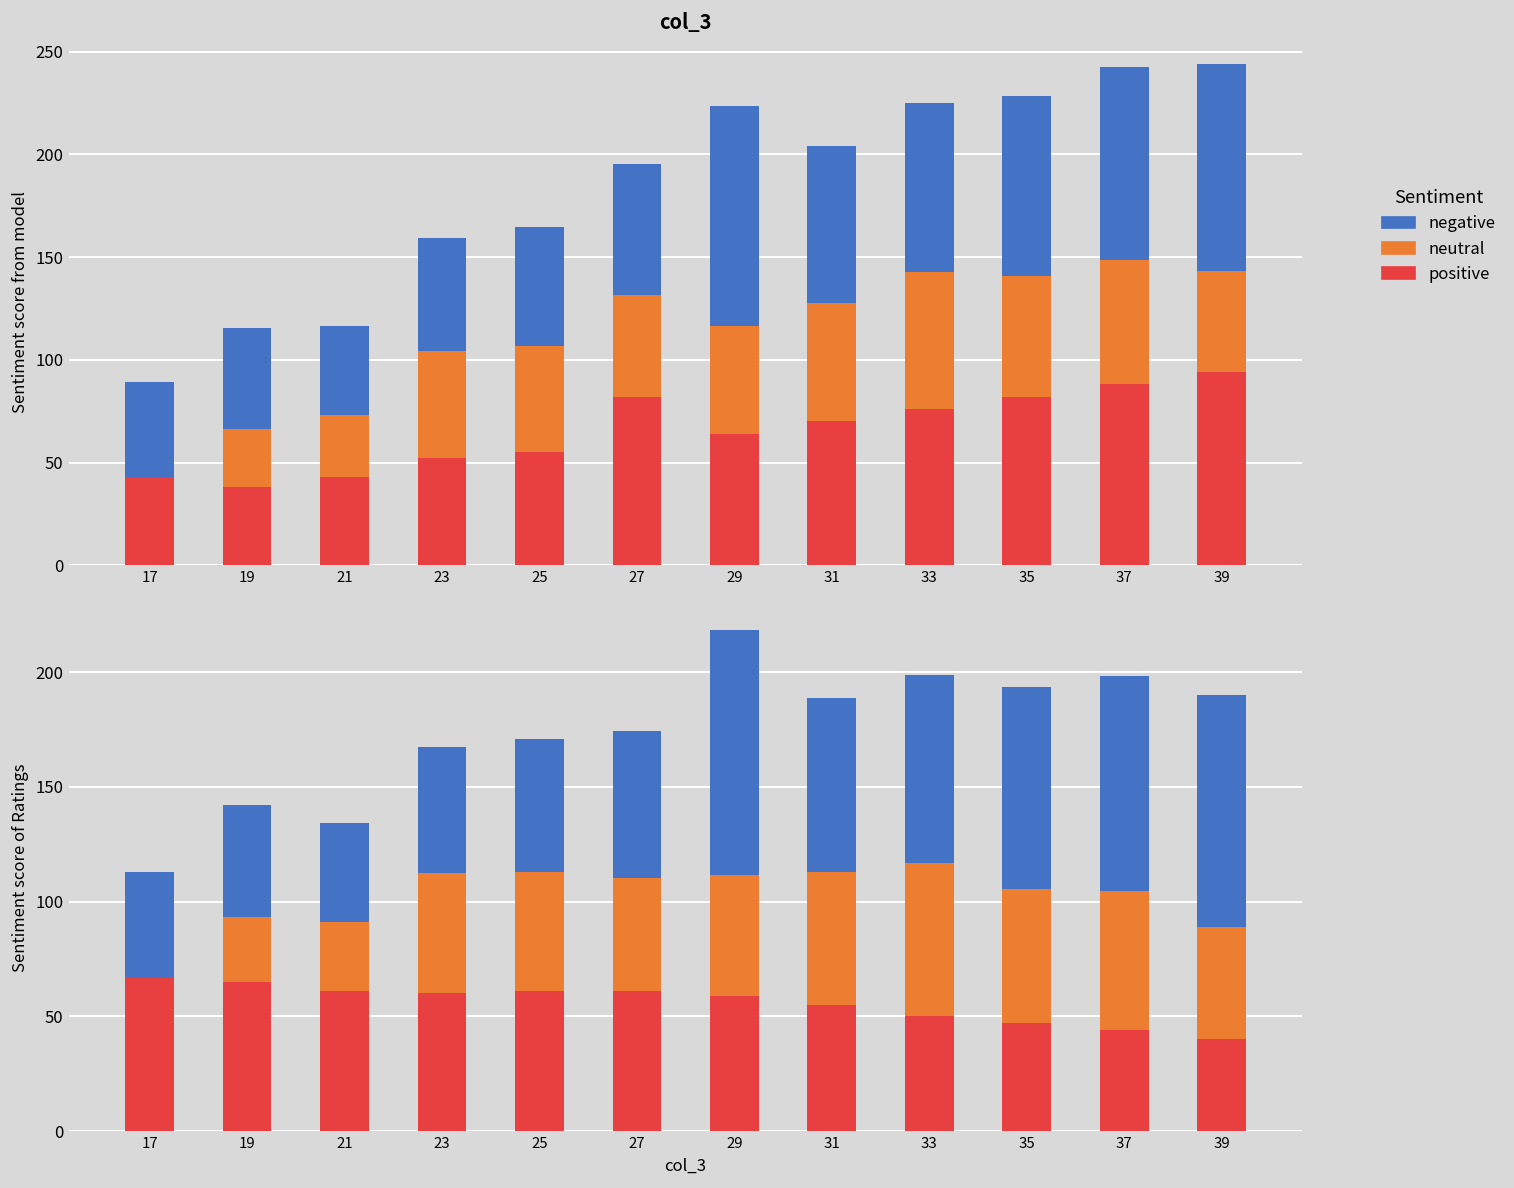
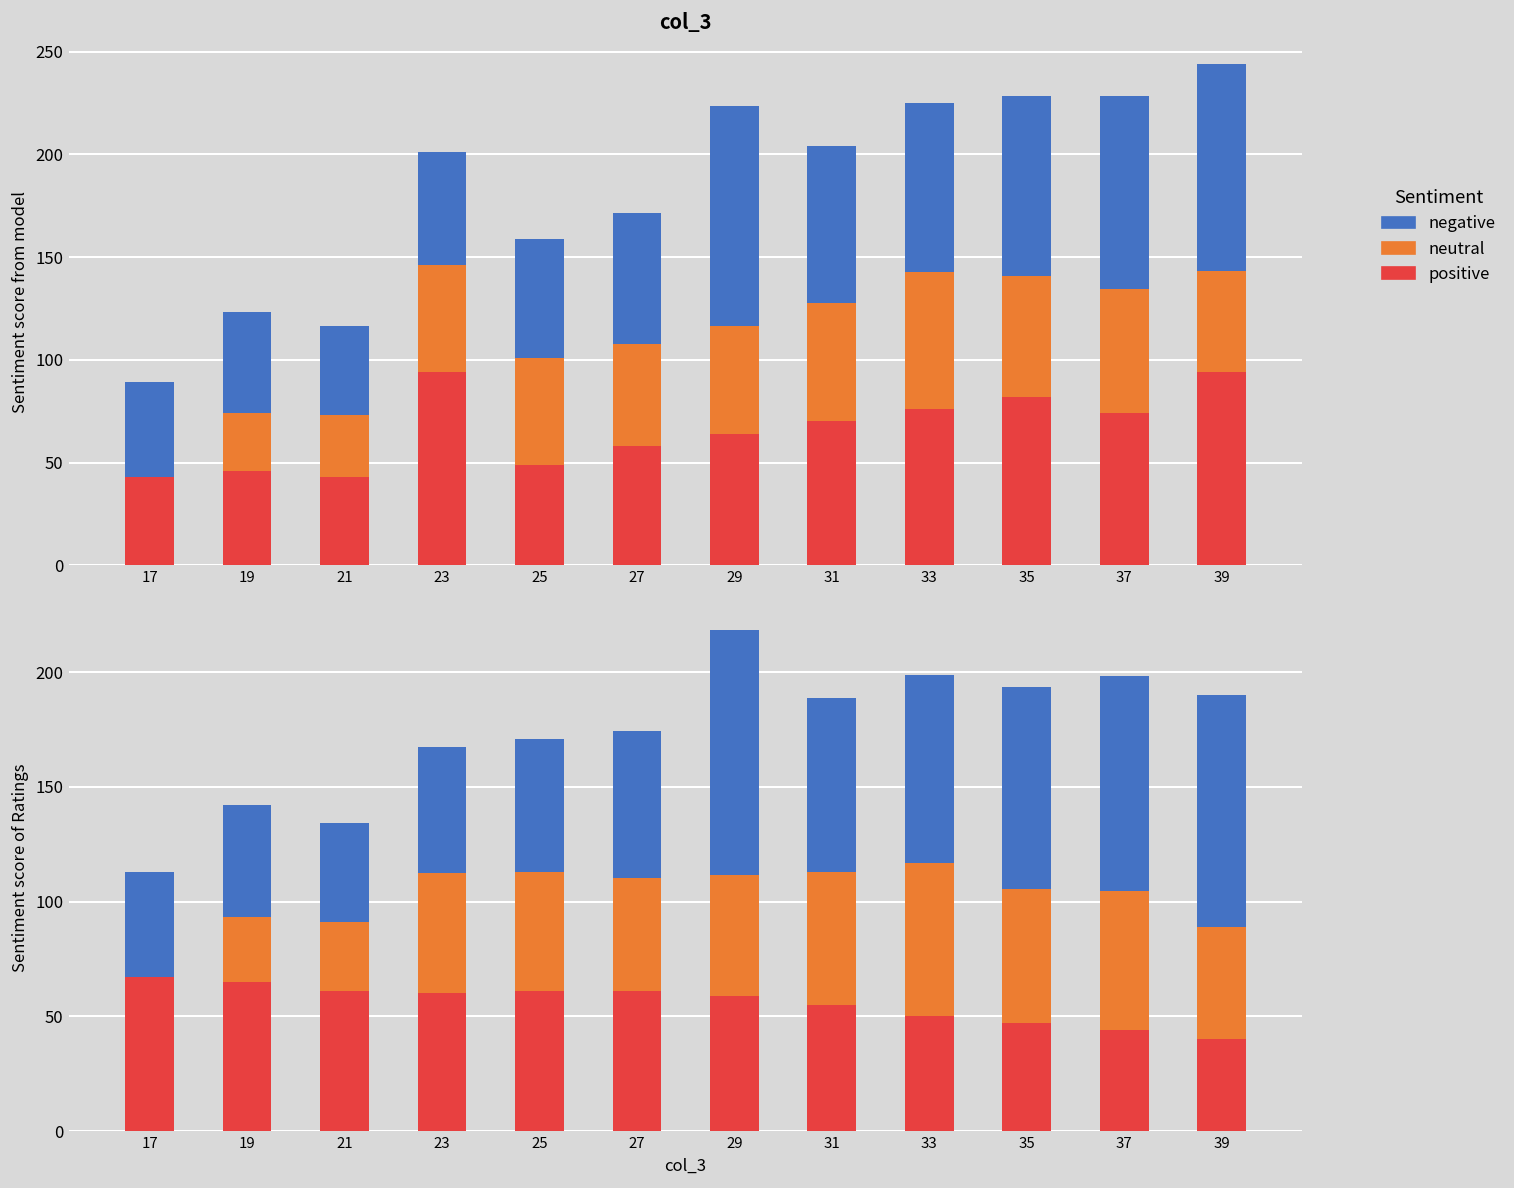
col_3, positive, 19: 38 -> 46
col_3, positive, 23: 52 -> 94
col_3, positive, 25: 55 -> 49
col_3, positive, 27: 82 -> 58
col_3, positive, 37: 88 -> 74
